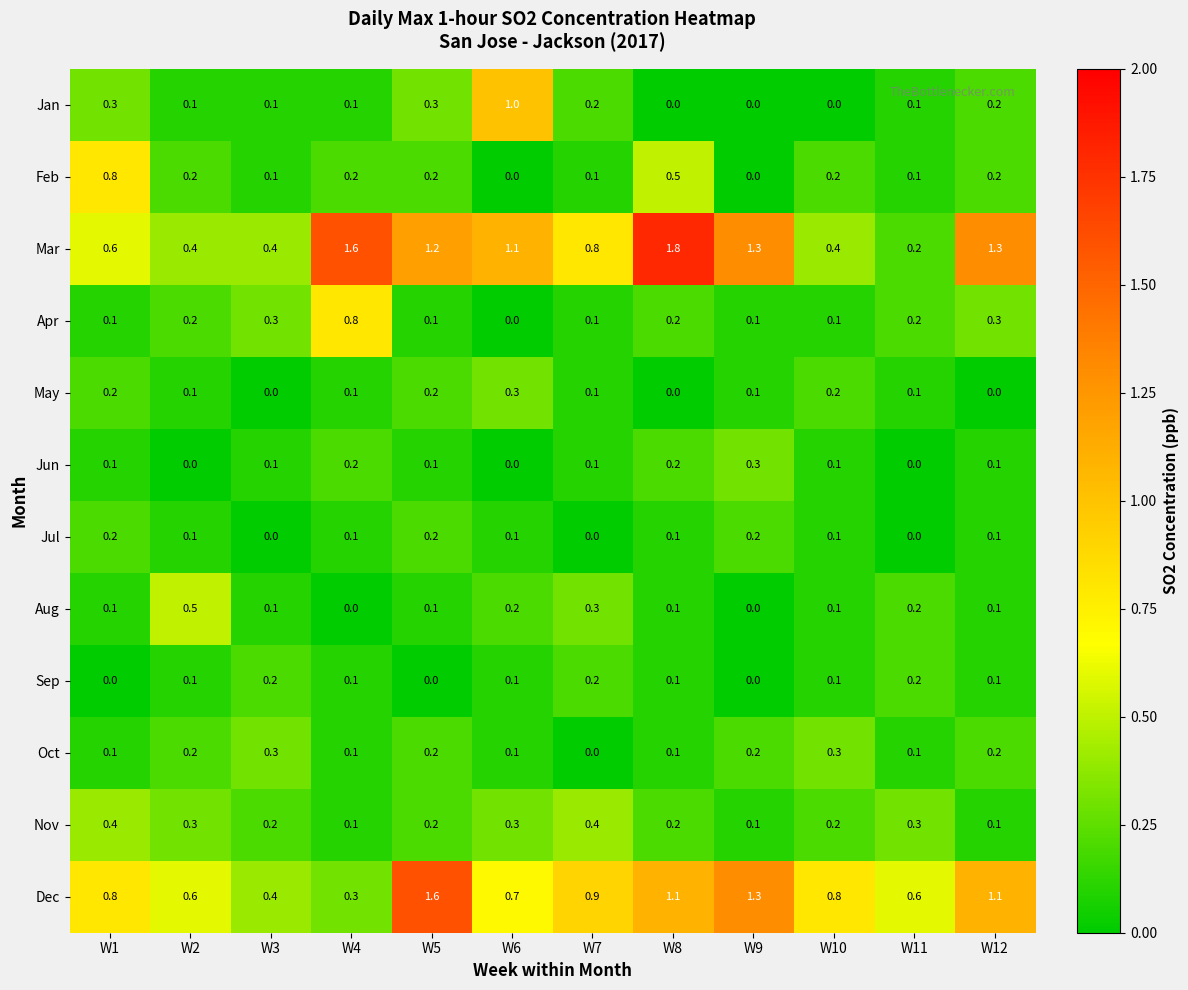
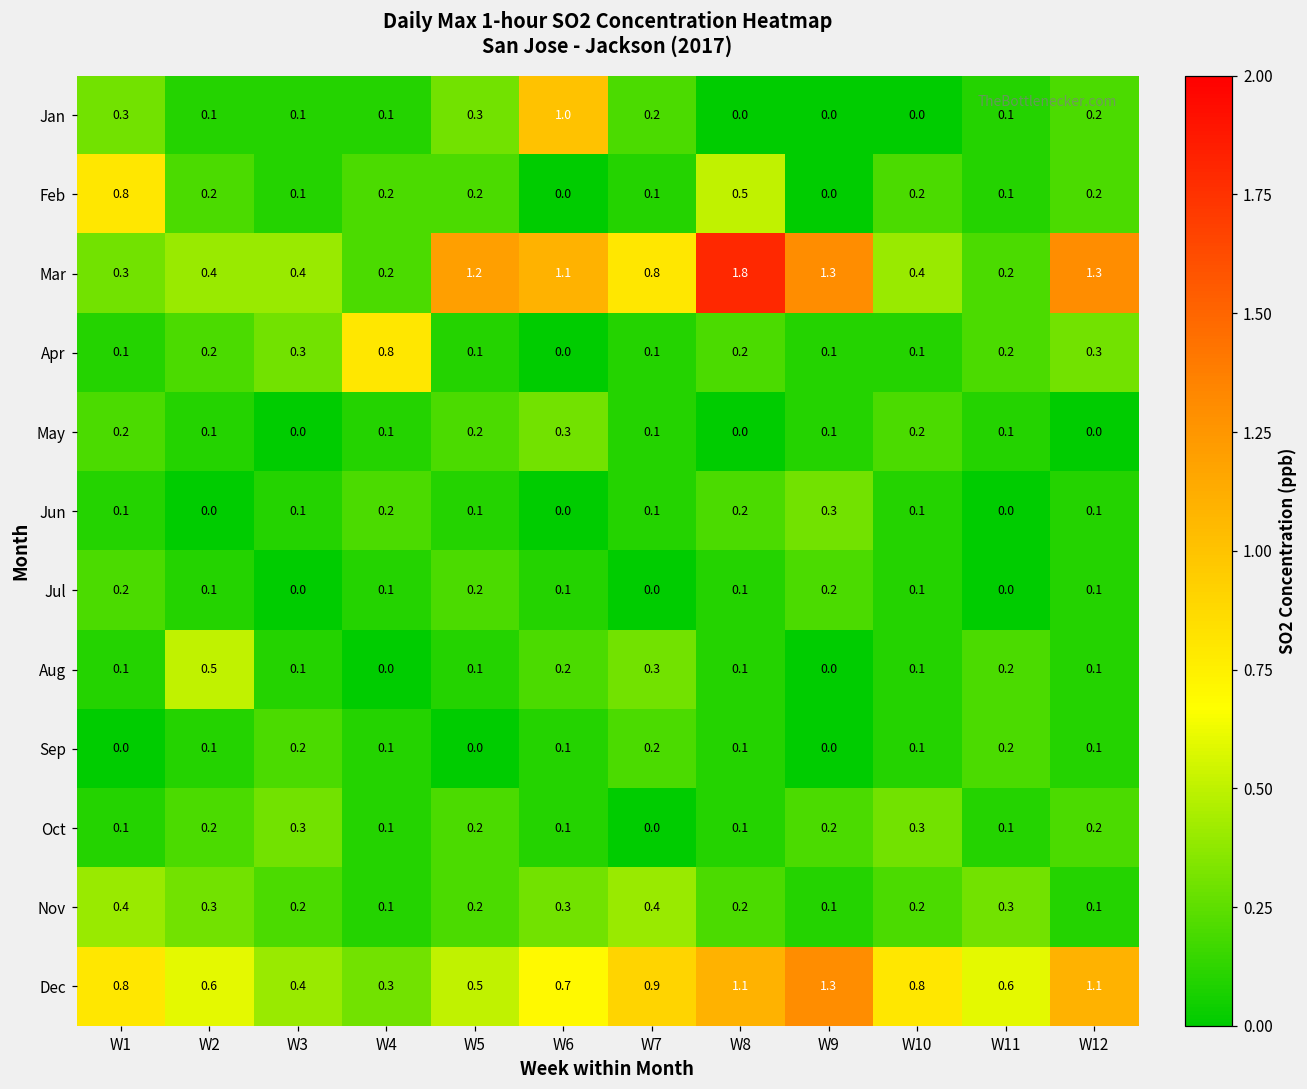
Mar, W1: 0.6 -> 0.3
Mar, W4: 1.6 -> 0.2
Dec, W5: 1.6 -> 0.5
